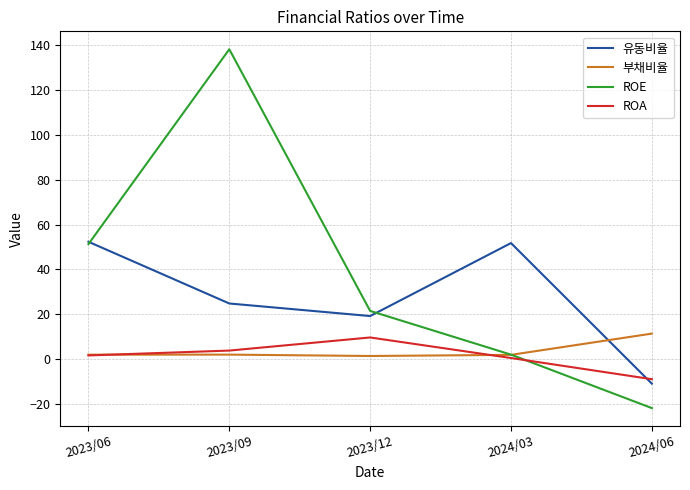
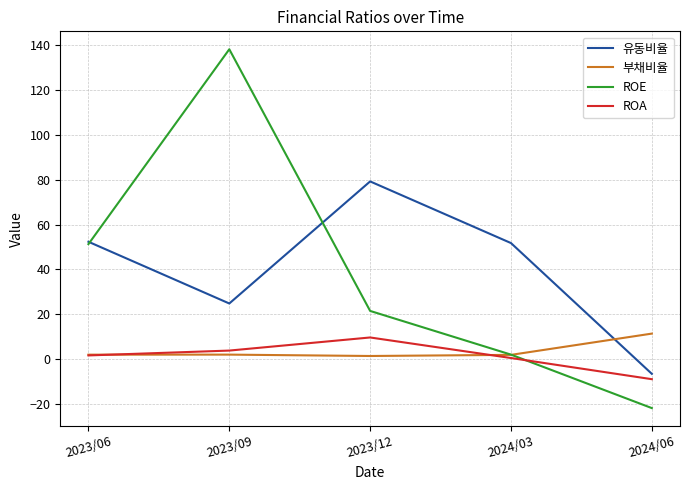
유동비율, 2023/12: 19 -> 79
유동비율, 2024/06: -11 -> -6
